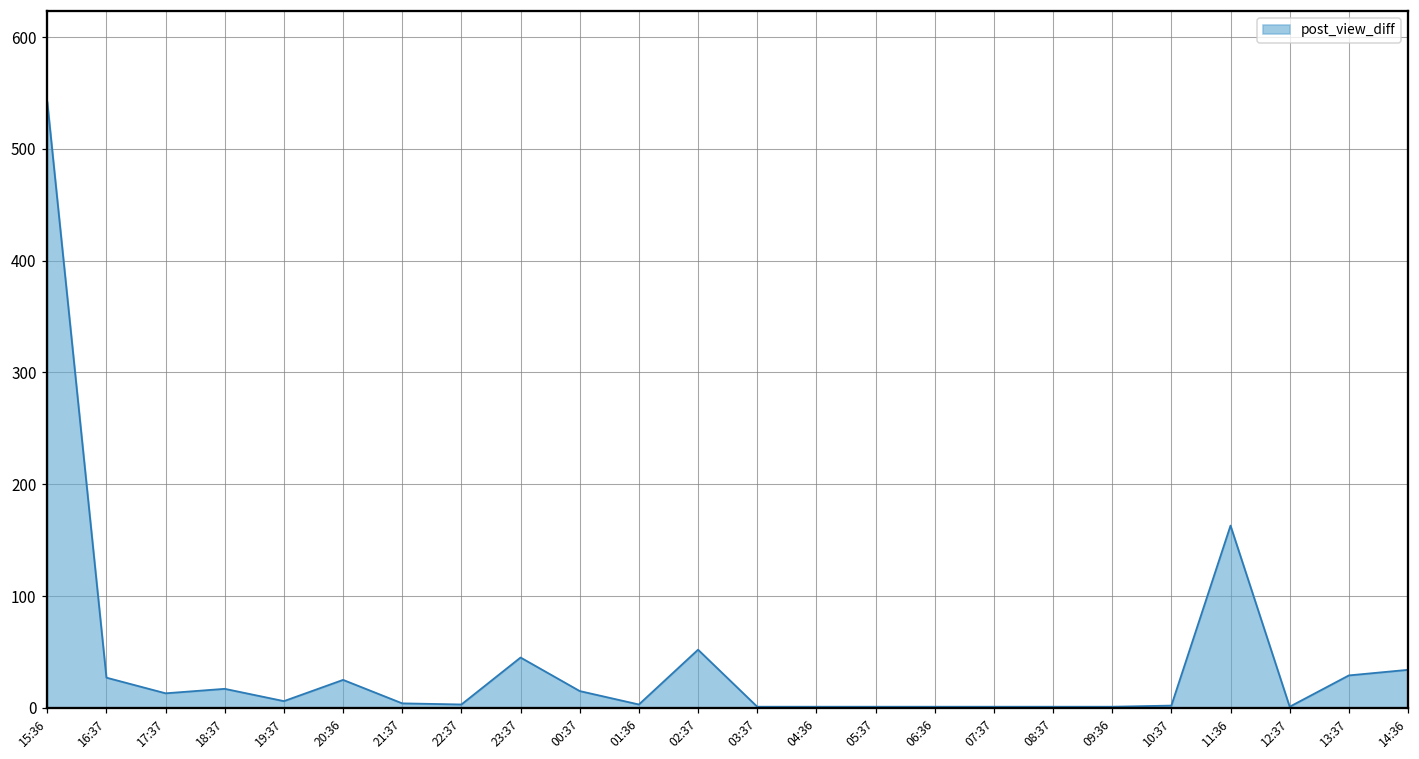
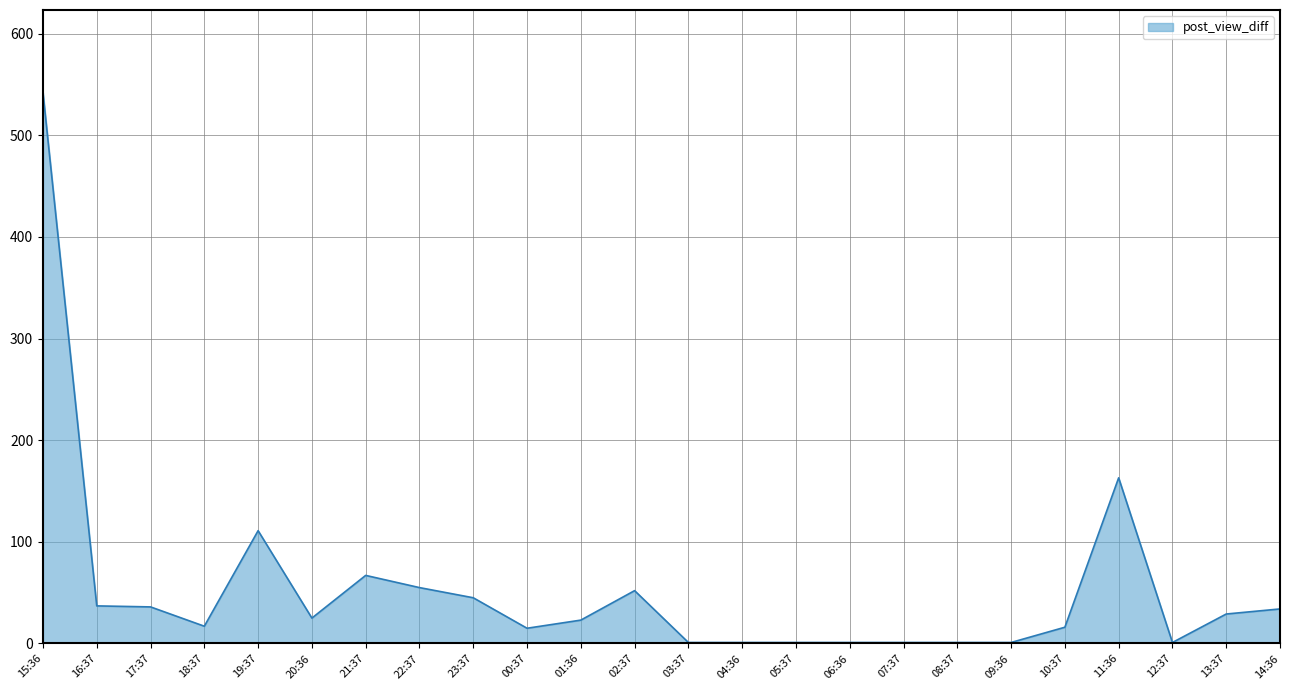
16:37: 27 -> 37
17:37: 13 -> 36
19:37: 6 -> 111
21:37: 4 -> 67
22:37: 3 -> 55
01:36: 3 -> 23
10:37: 2 -> 16
